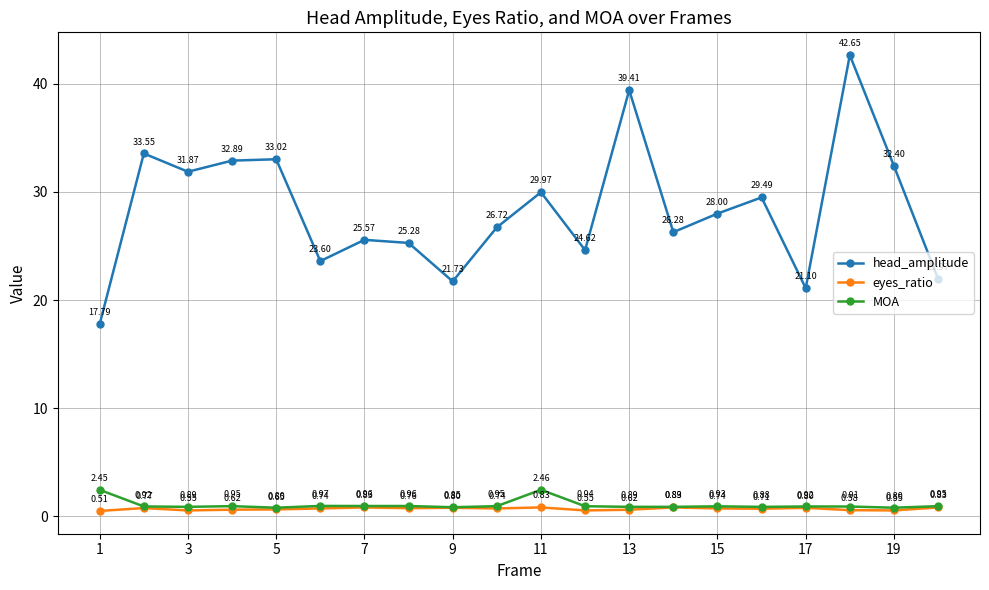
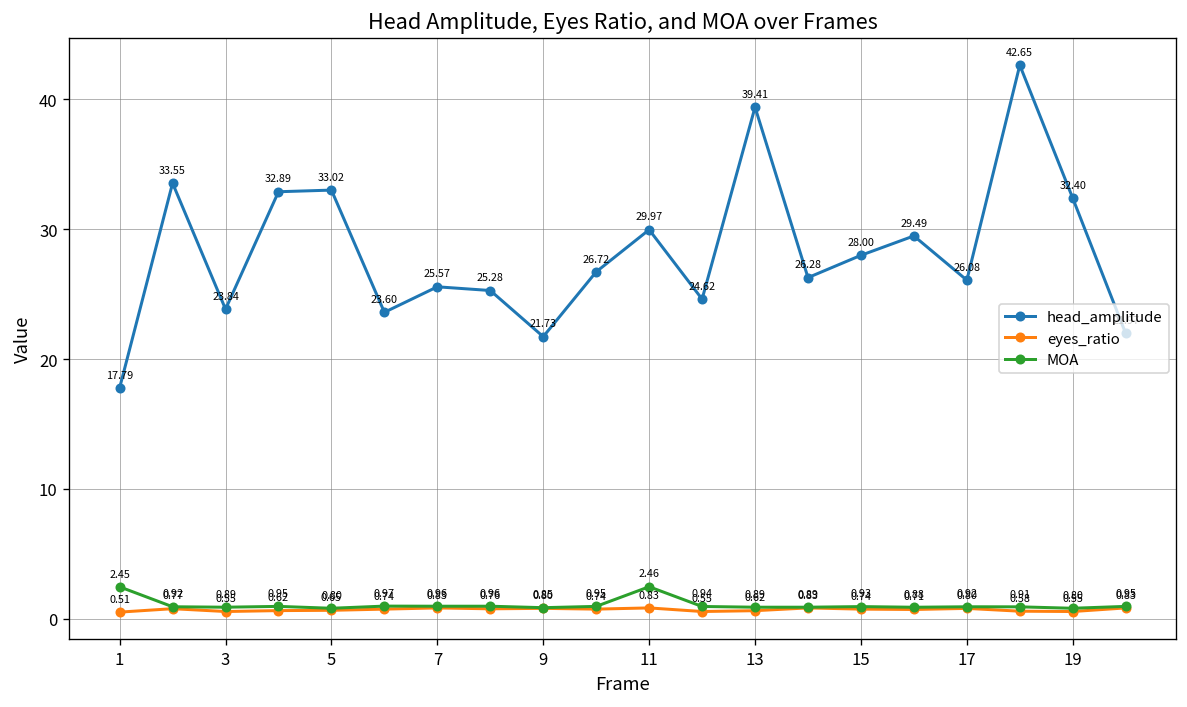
head_amplitude, 3: 31.87 -> 23.84
head_amplitude, 17: 21.10 -> 26.08
